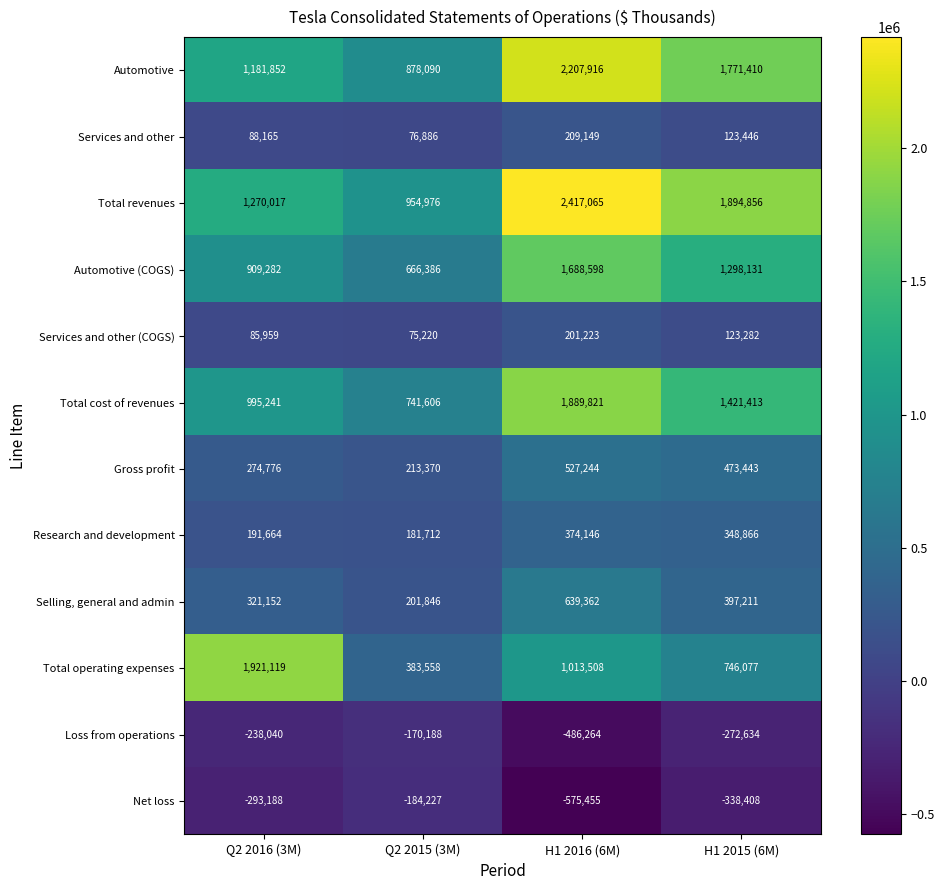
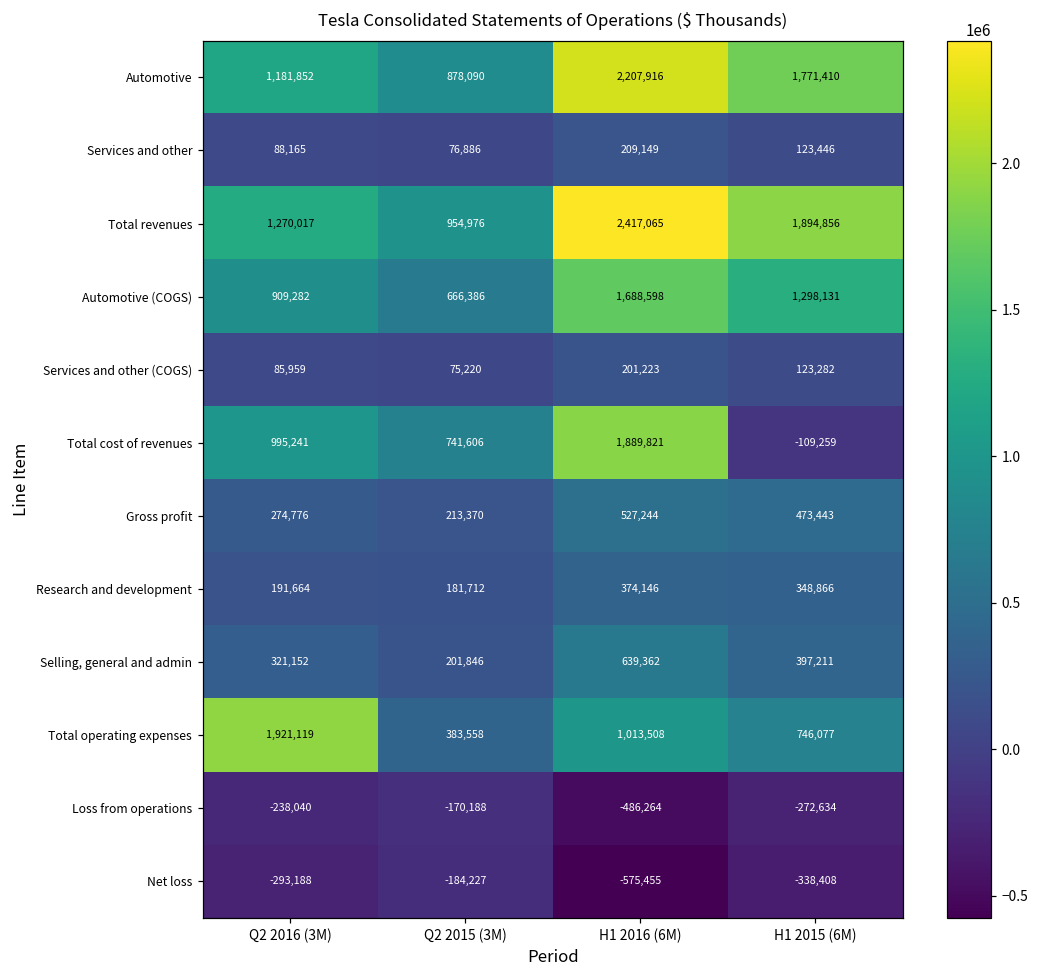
Total cost of revenues, H1 2015 (6M): 1,421,413 -> -109,259
